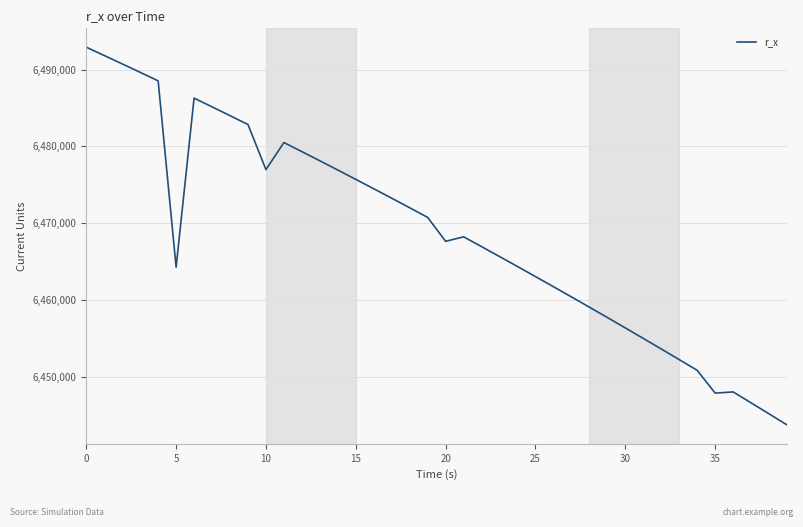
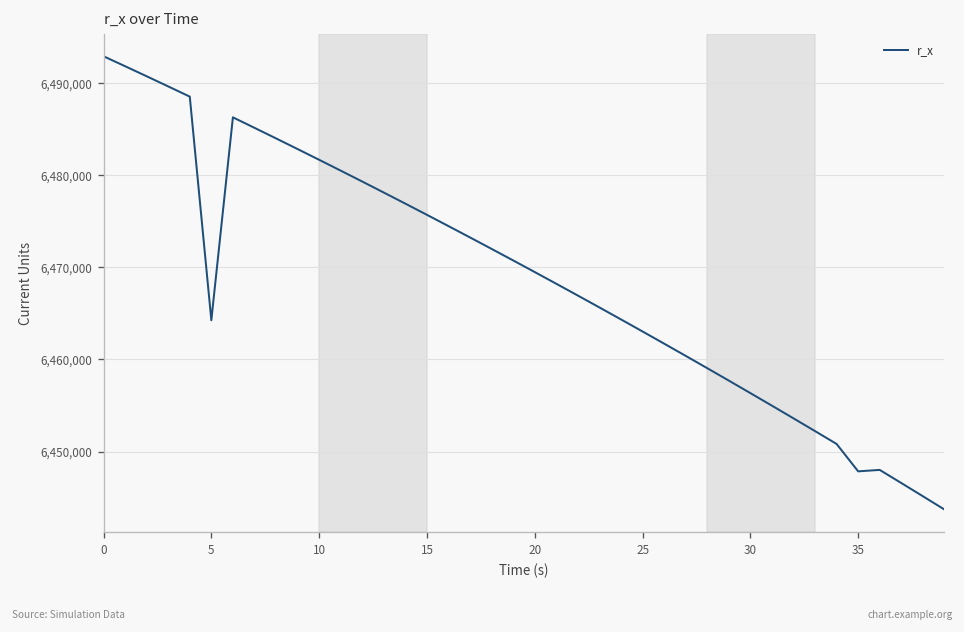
10: 6,477,000 -> 6,482,000
20: 6,468,000 -> 6,469,000
